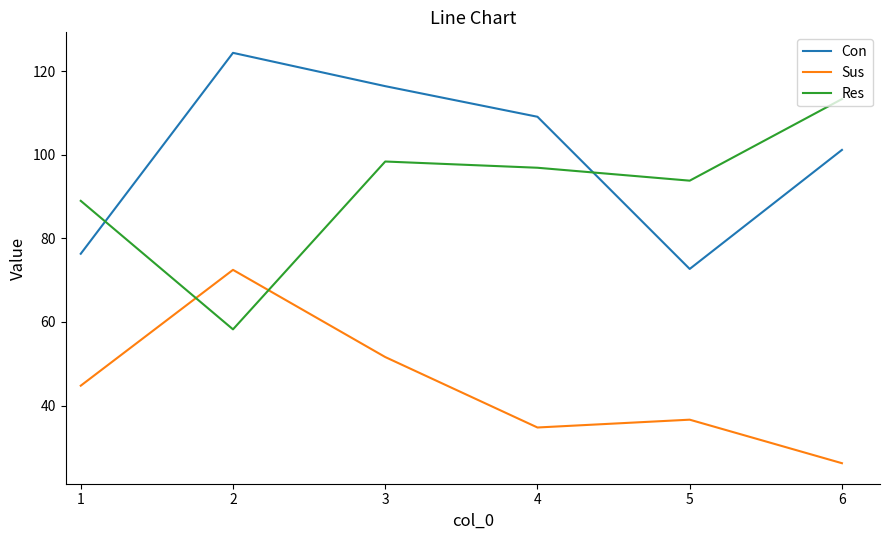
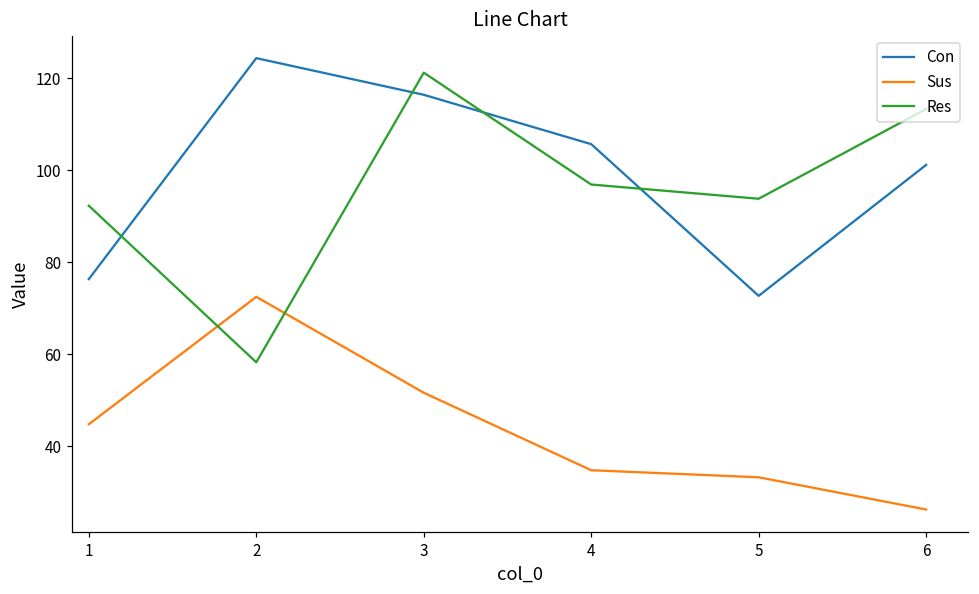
Res, 1: 89 -> 92
Res, 3: 98 -> 121
Con, 4: 109 -> 106
Sus, 5: 37 -> 33
